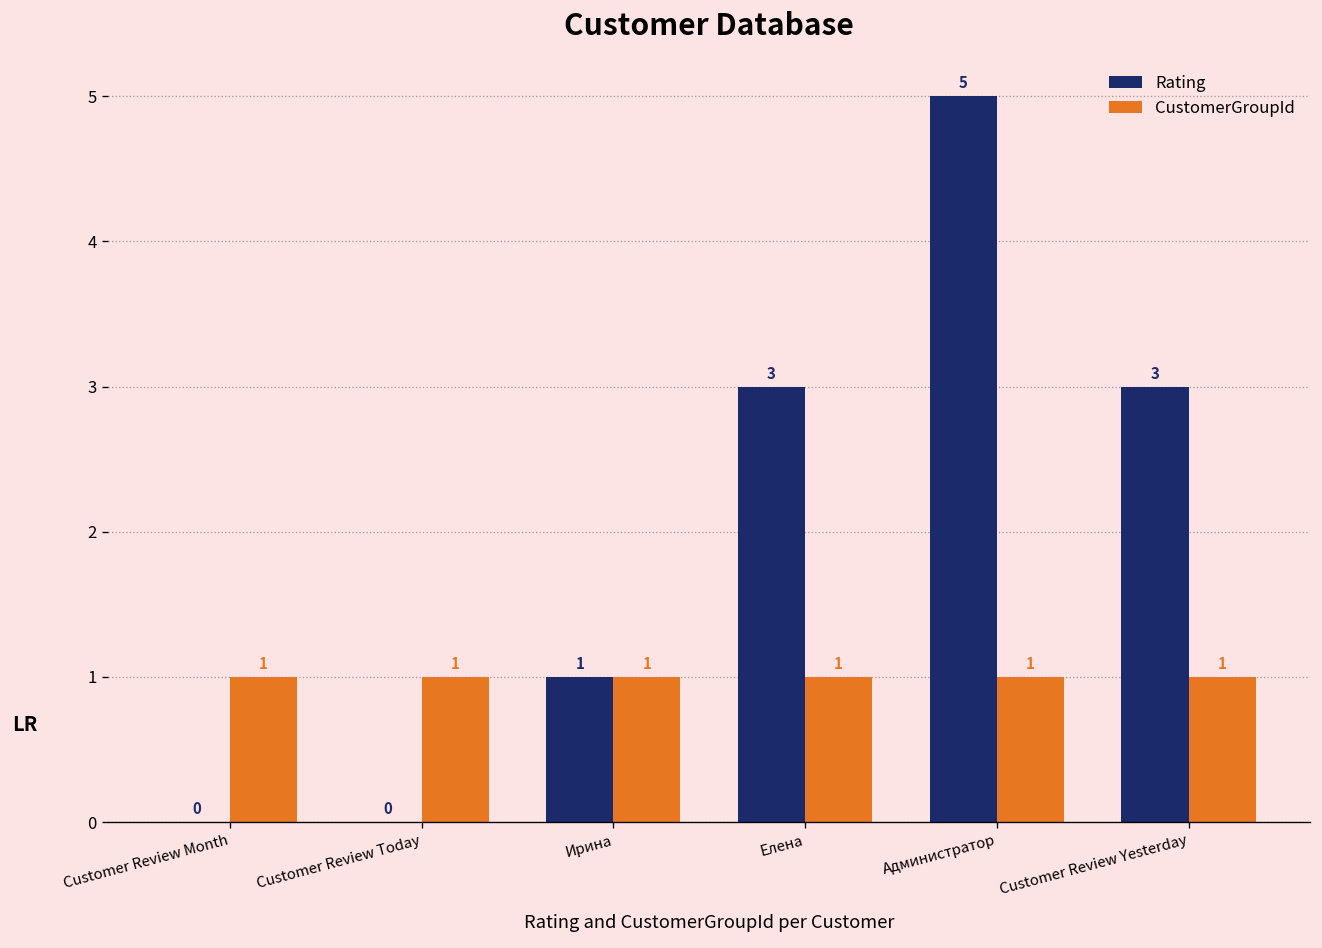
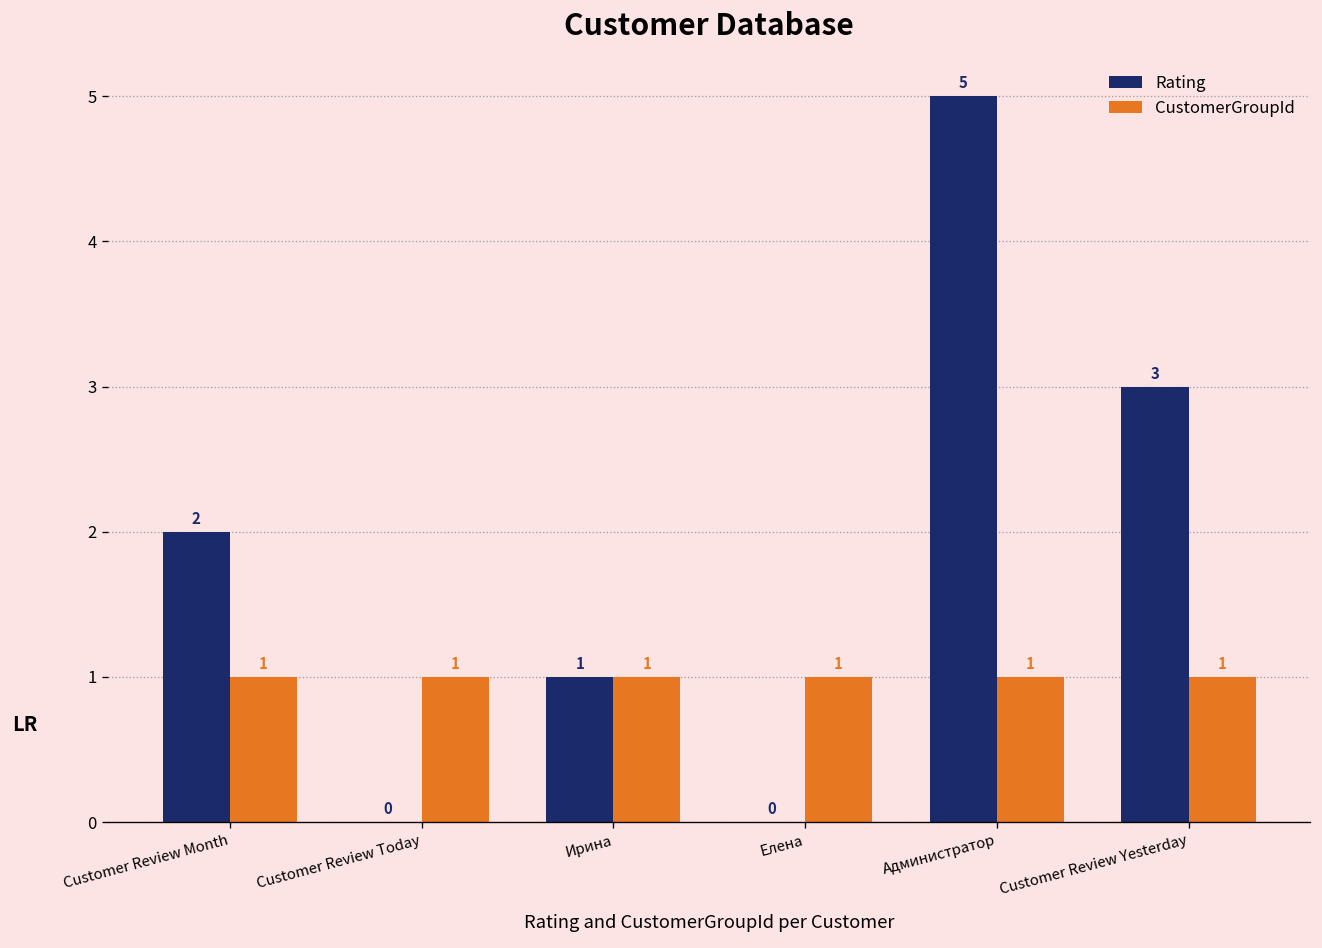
Rating, Customer Review Month: 0 -> 2
Rating, Елена: 3 -> 0
